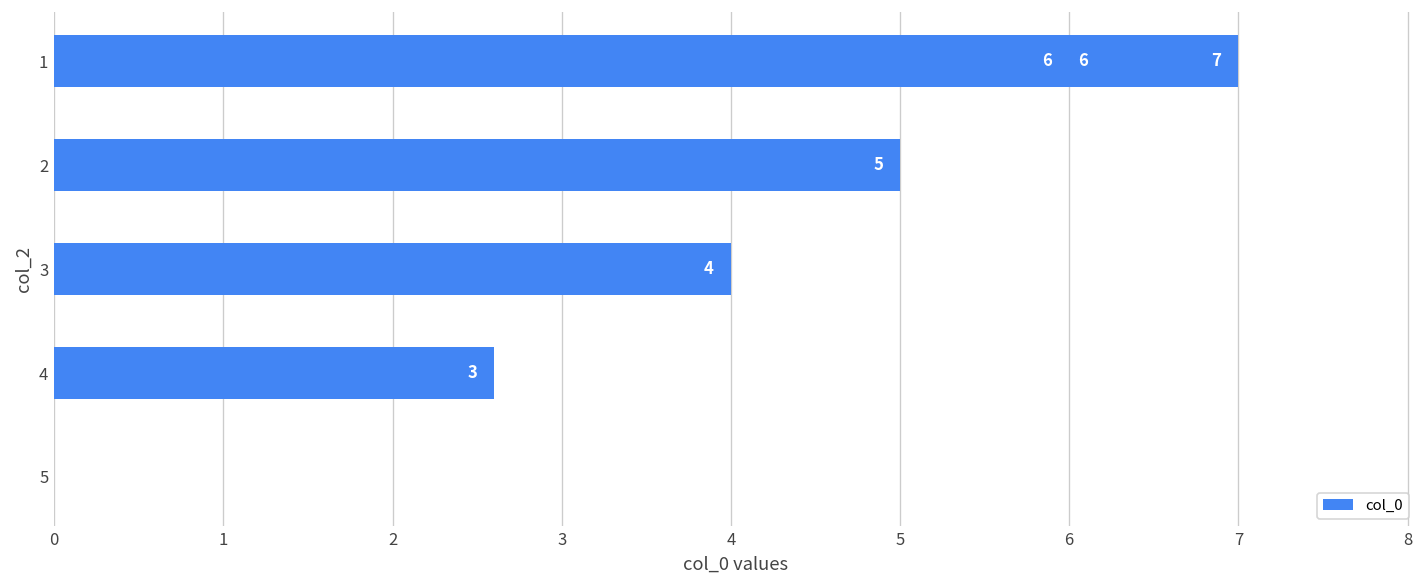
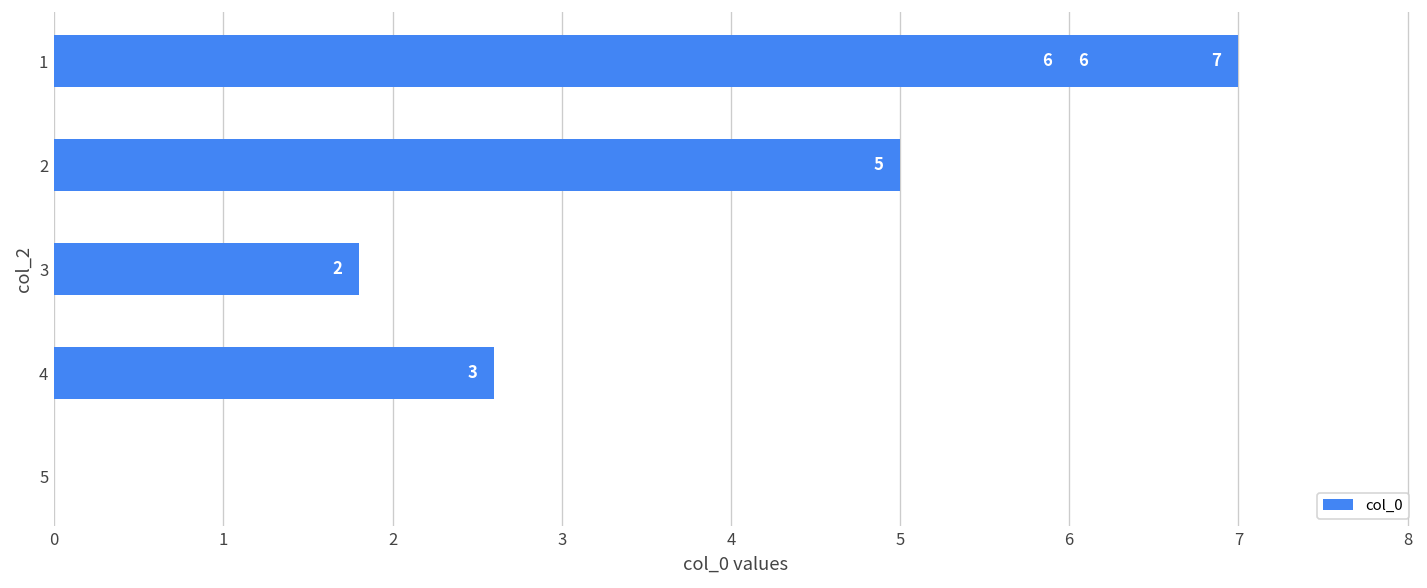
3: 4 -> 2
